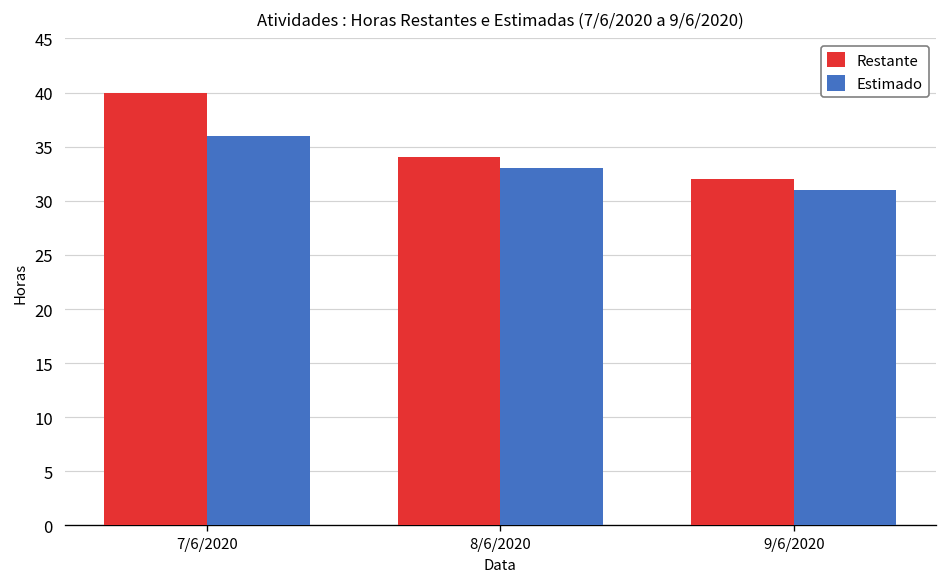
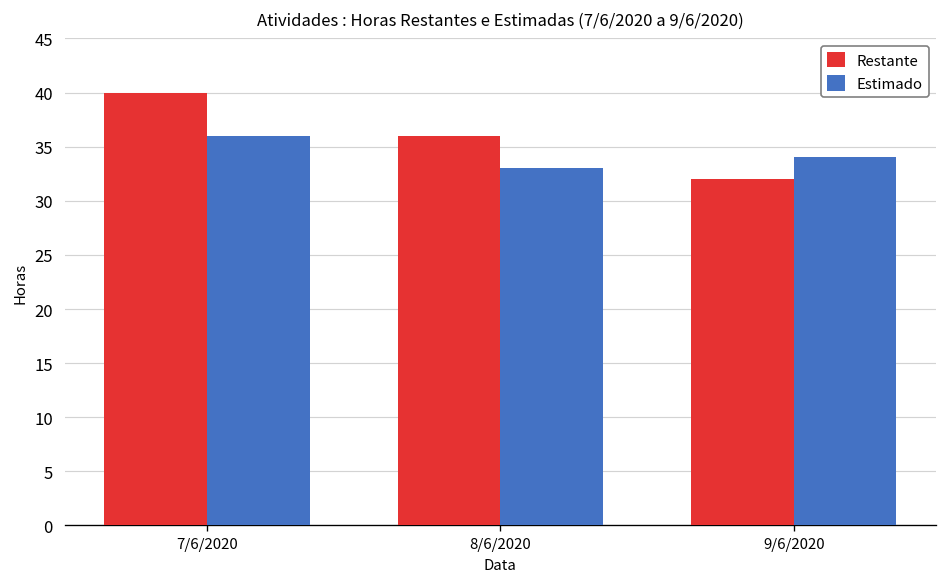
Restante, 8/6/2020: 34 -> 36
Estimado, 9/6/2020: 31 -> 34
